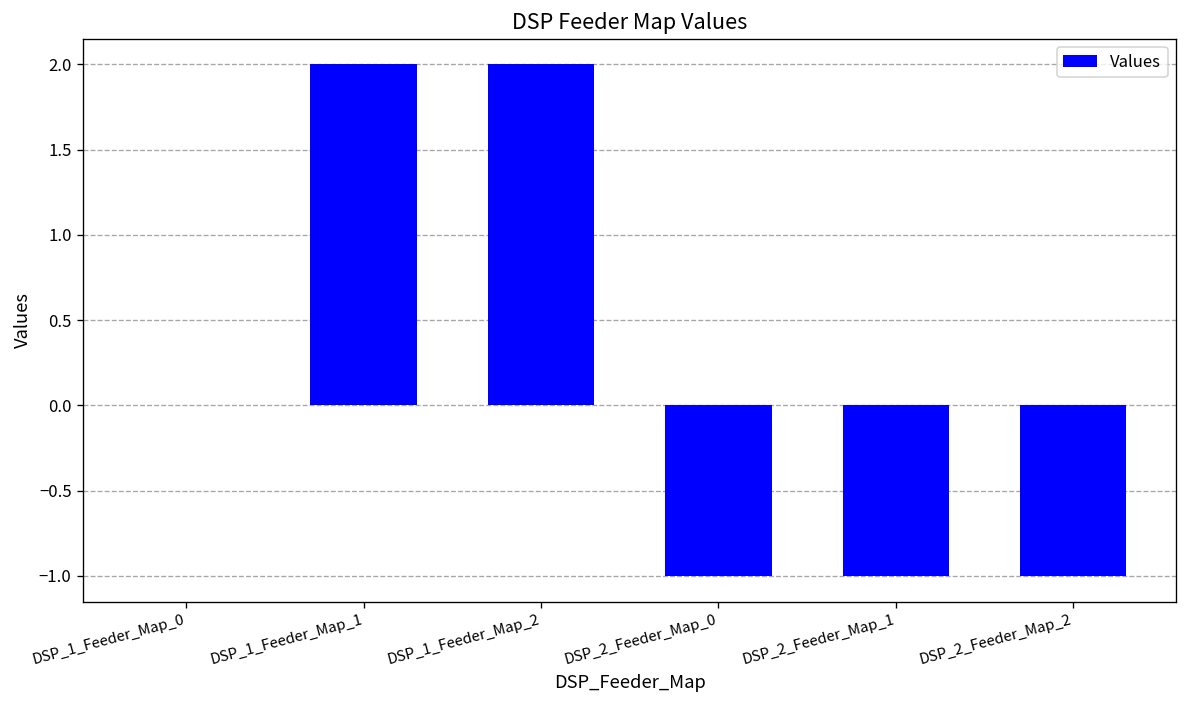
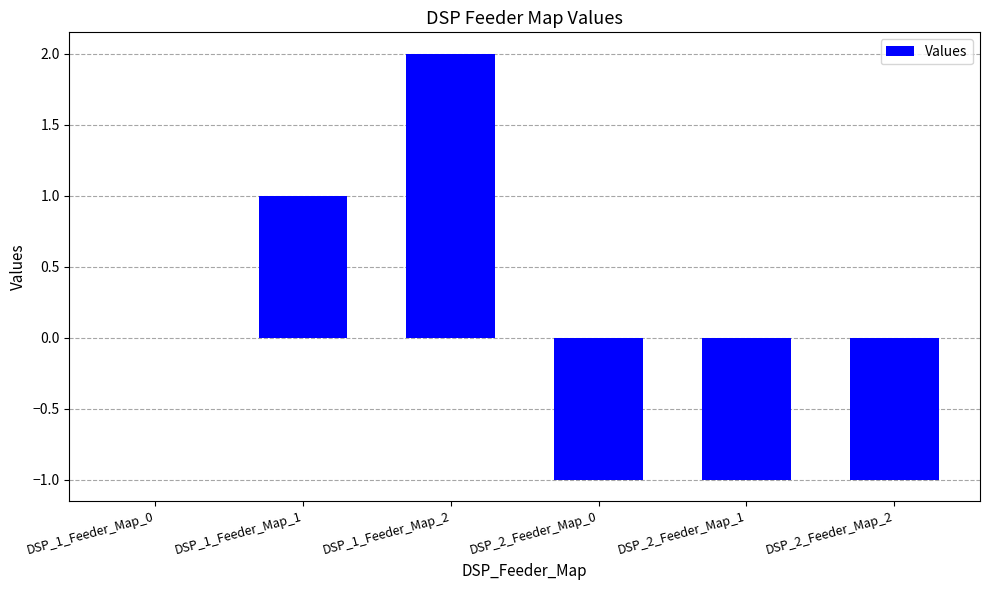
DSP_1_Feeder_Map_1: 2 -> 1
